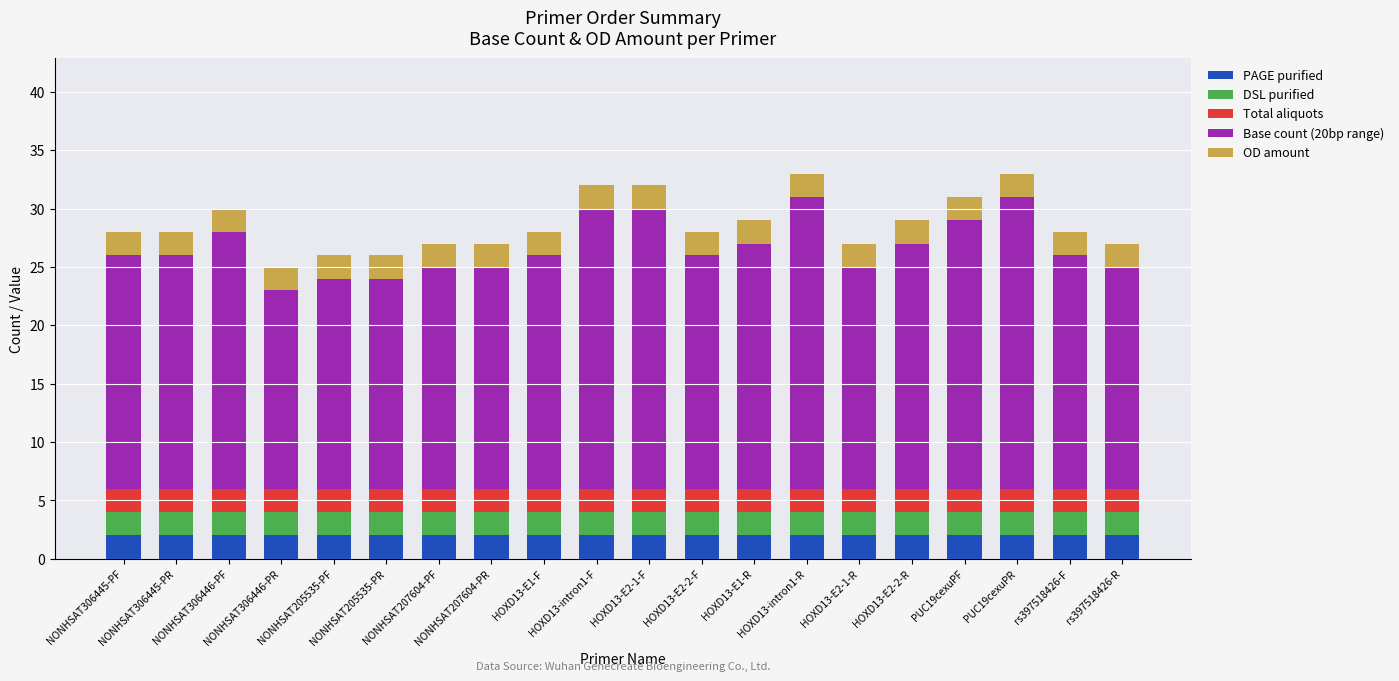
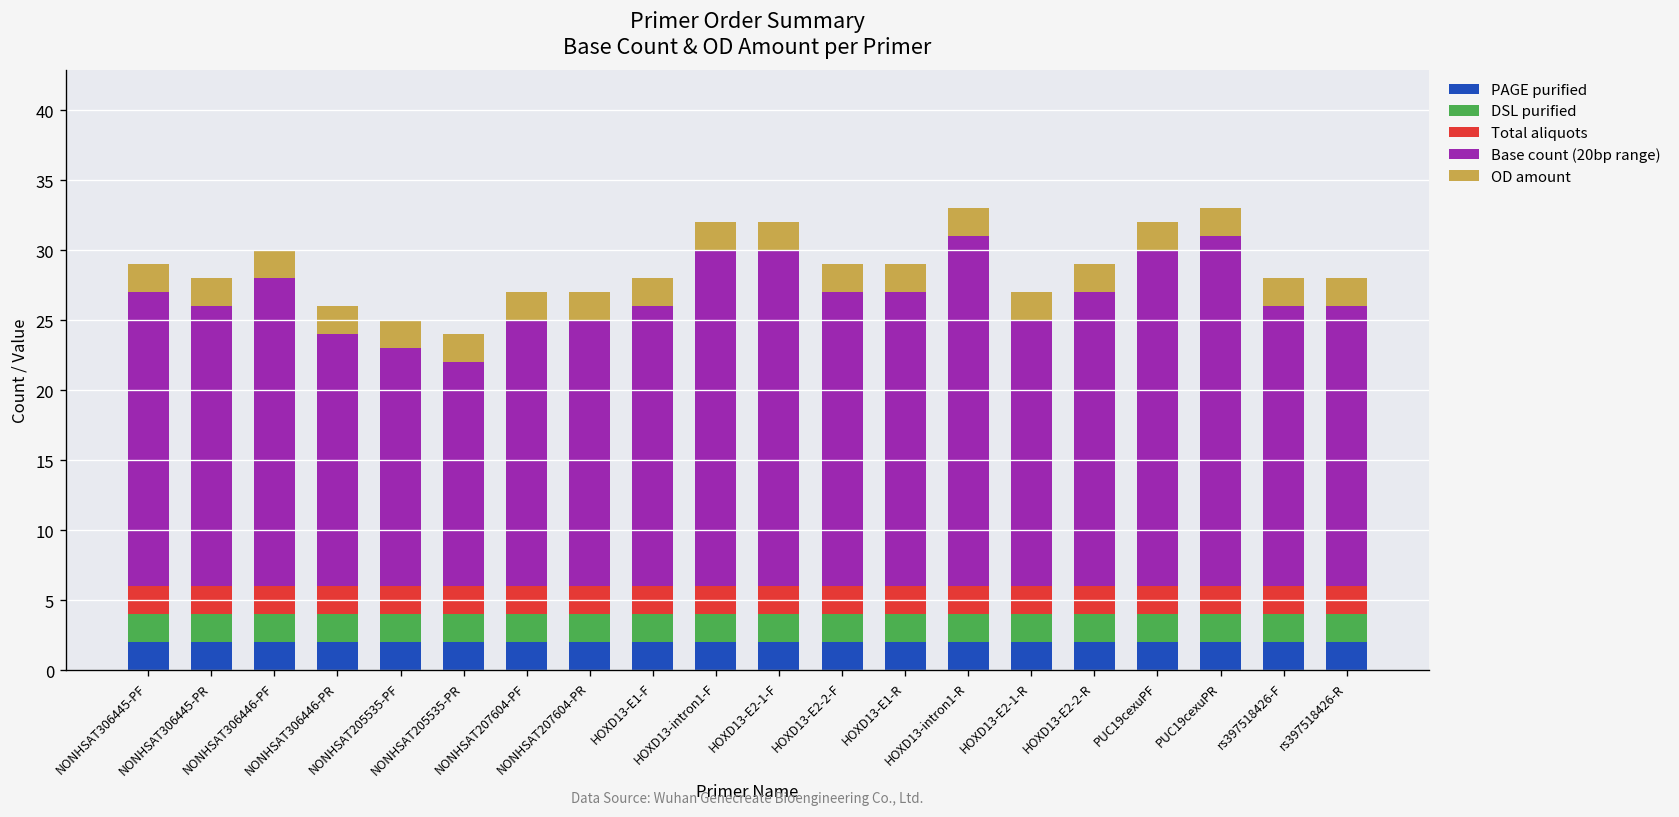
Base count (20bp range), NONHSAT306445-PF: 20 -> 21
Base count (20bp range), NONHSAT306446-PR: 17 -> 18
Base count (20bp range), NONHSAT205535-PF: 18 -> 17
Base count (20bp range), NONHSAT205535-PR: 18 -> 16
Base count (20bp range), HOXD13-E2-2-F: 20 -> 21
Base count (20bp range), PUC19cexuPF: 23 -> 24
Base count (20bp range), rs397518426-R: 19 -> 20
